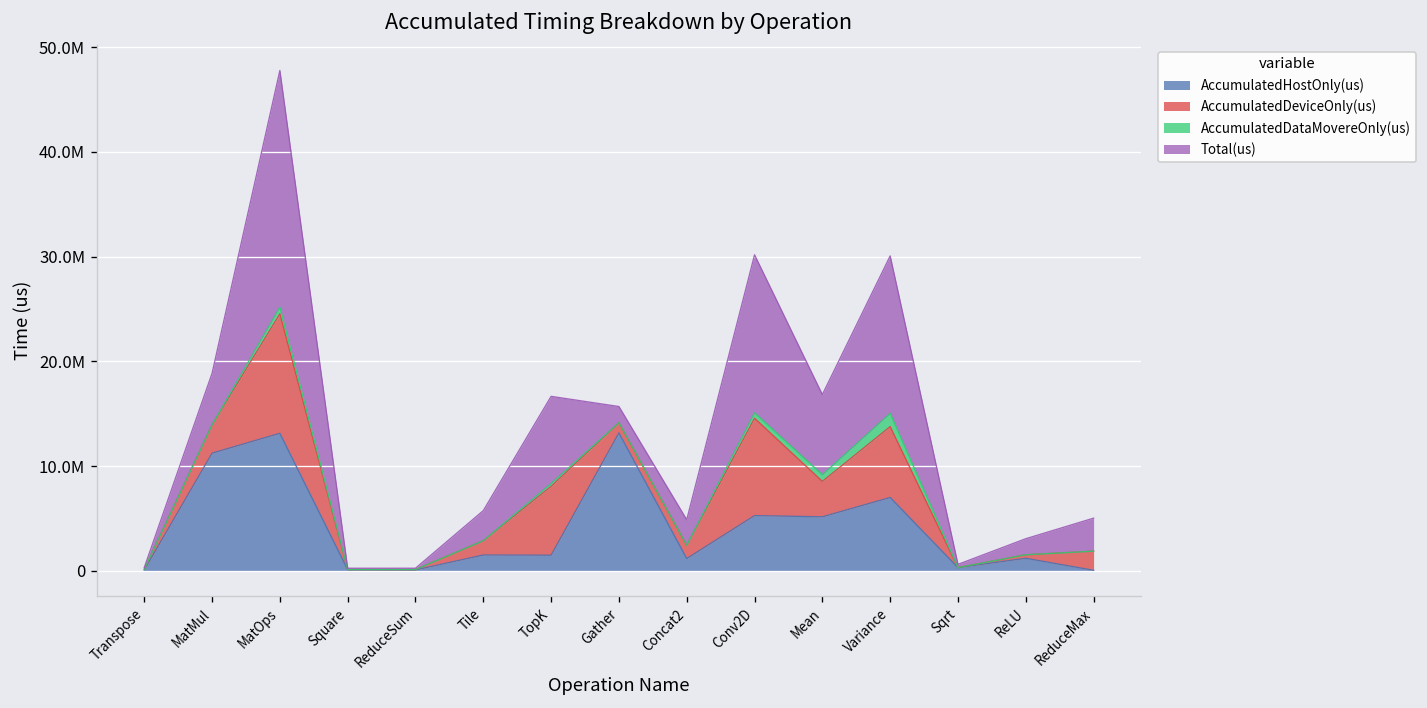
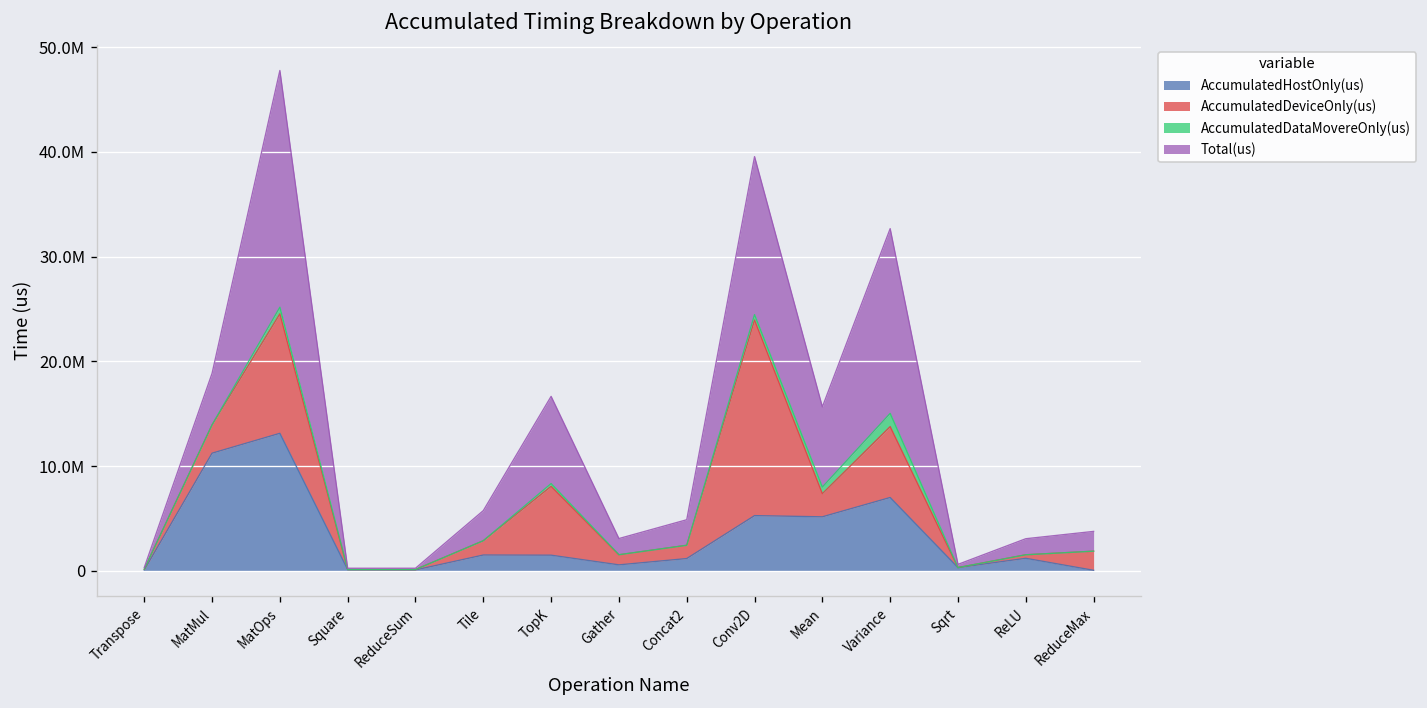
AccumulatedHostOnly(us), Gather: 13000000 -> 1000000
AccumulatedDeviceOnly(us), Conv2D: 9000000 -> 19000000
AccumulatedDeviceOnly(us), Mean: 3000000 -> 2000000
Total(us), Variance: 15000000 -> 18000000
Total(us), ReduceMax: 3000000 -> 2000000
